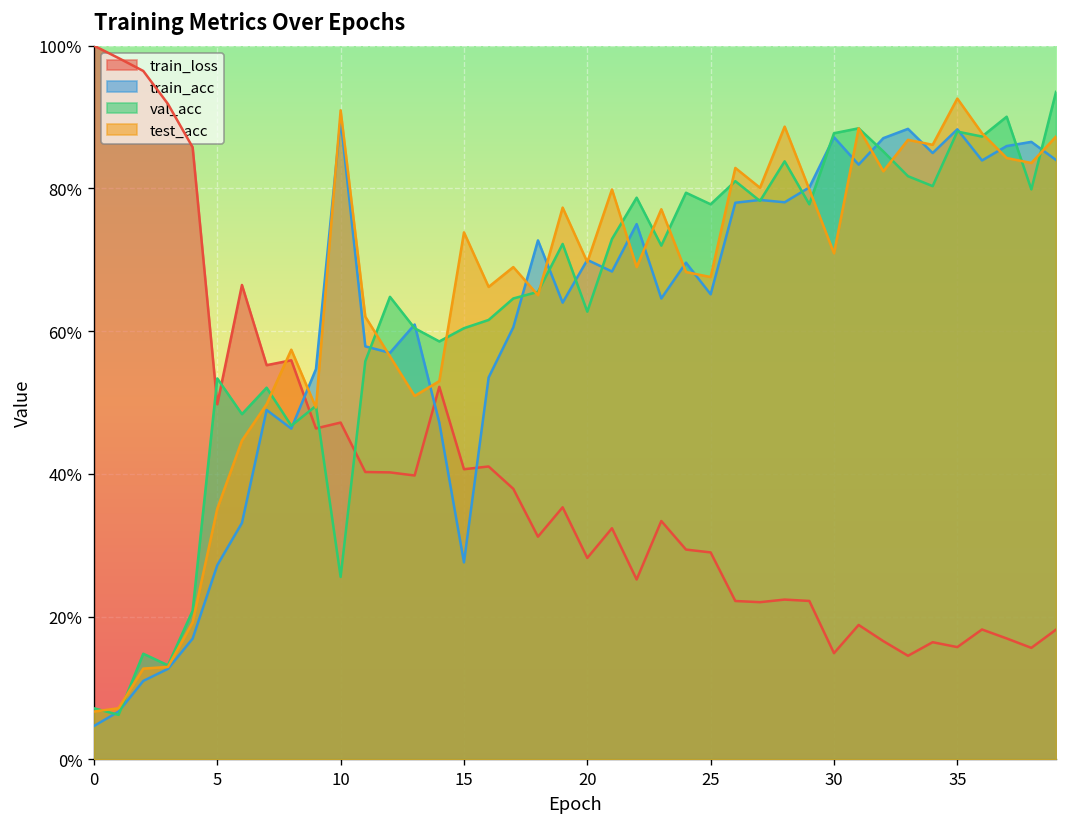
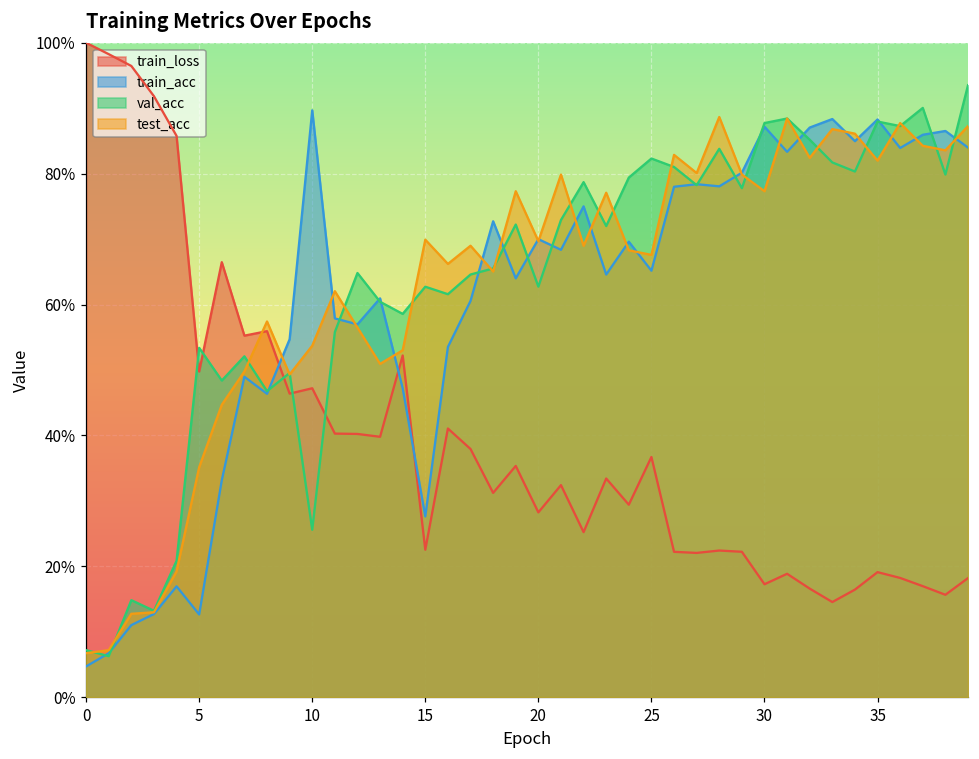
train_acc, 5: 27% -> 13%
test_acc, 10: 91% -> 54%
train_loss, 15: 41% -> 23%
val_acc, 15: 60% -> 63%
test_acc, 15: 74% -> 70%
train_loss, 25: 29% -> 37%
val_acc, 25: 78% -> 82%
train_loss, 30: 15% -> 17%
test_acc, 30: 71% -> 77%
train_loss, 35: 16% -> 19%
test_acc, 35: 93% -> 82%
